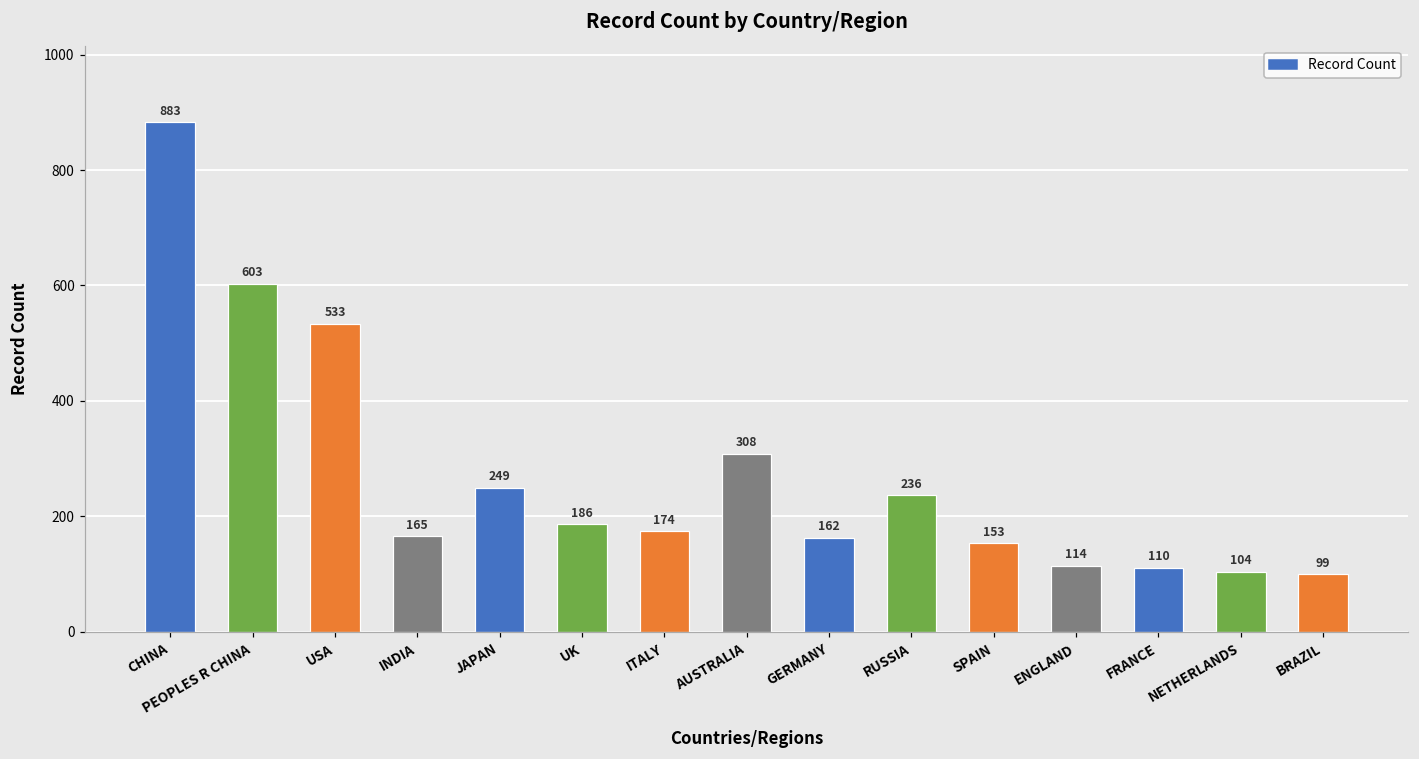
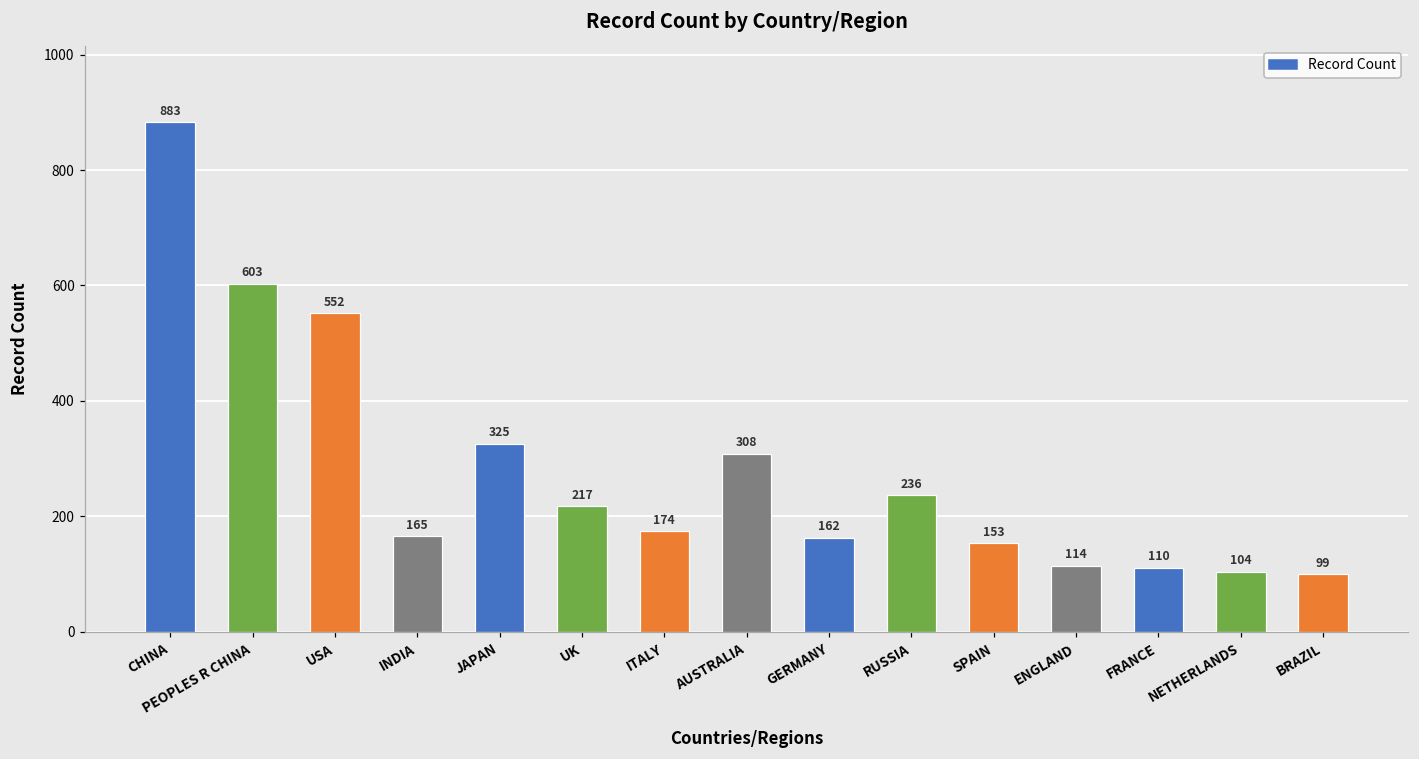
USA: 533 -> 552
JAPAN: 249 -> 325
UK: 186 -> 217
